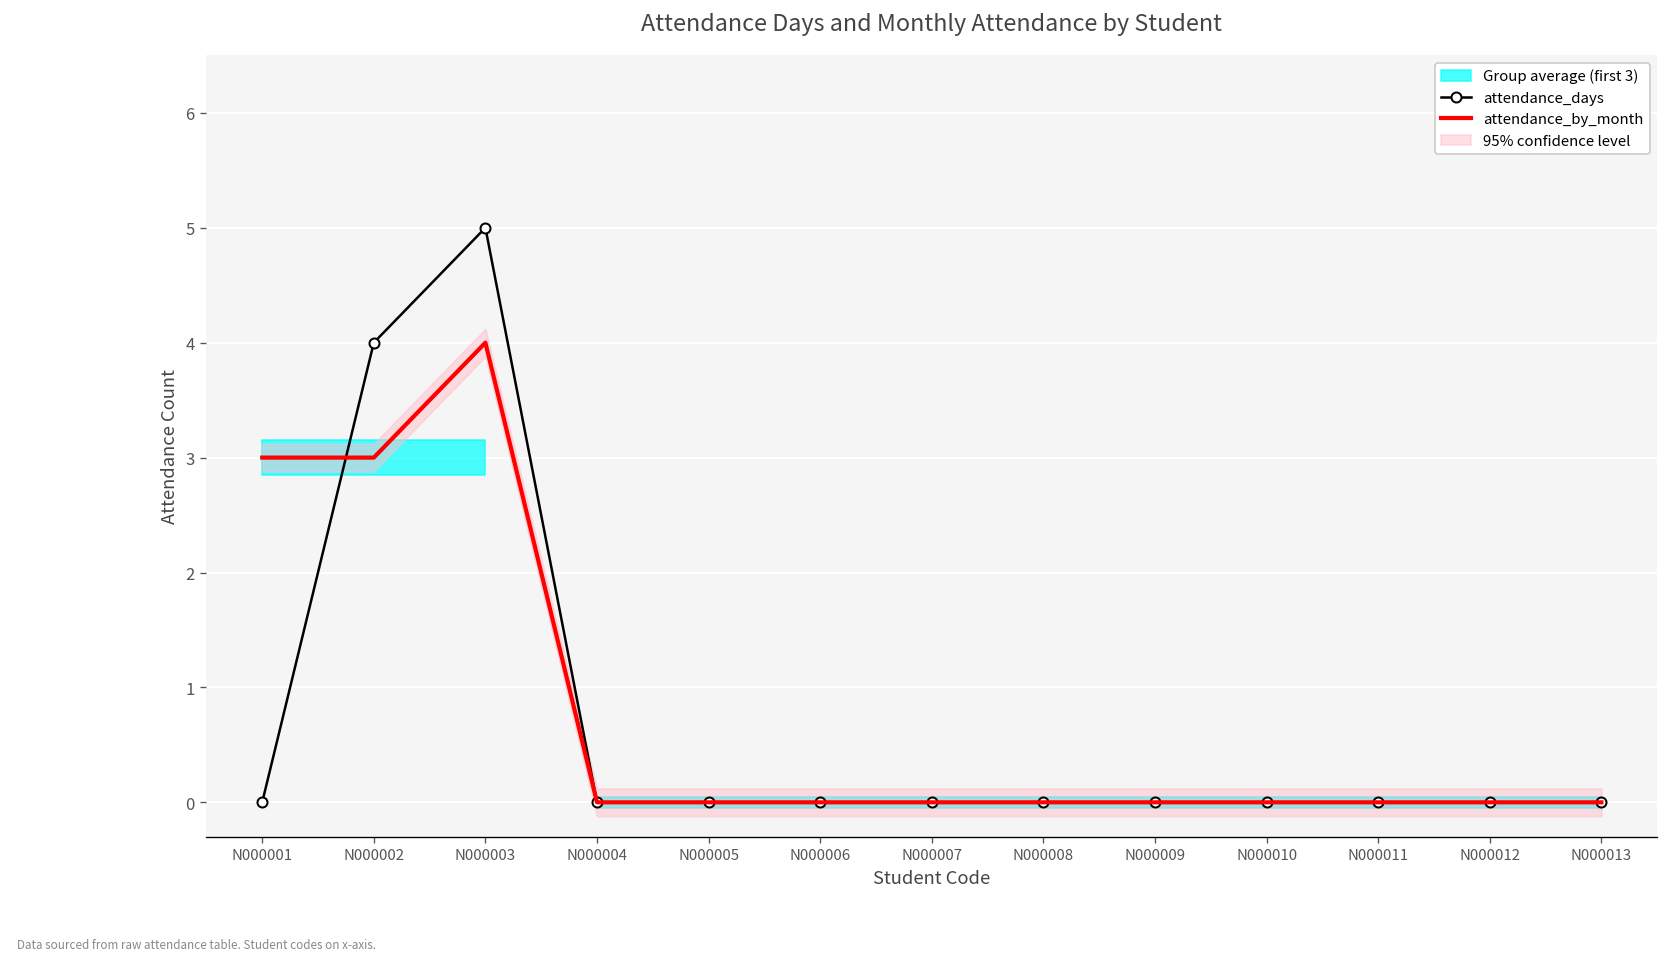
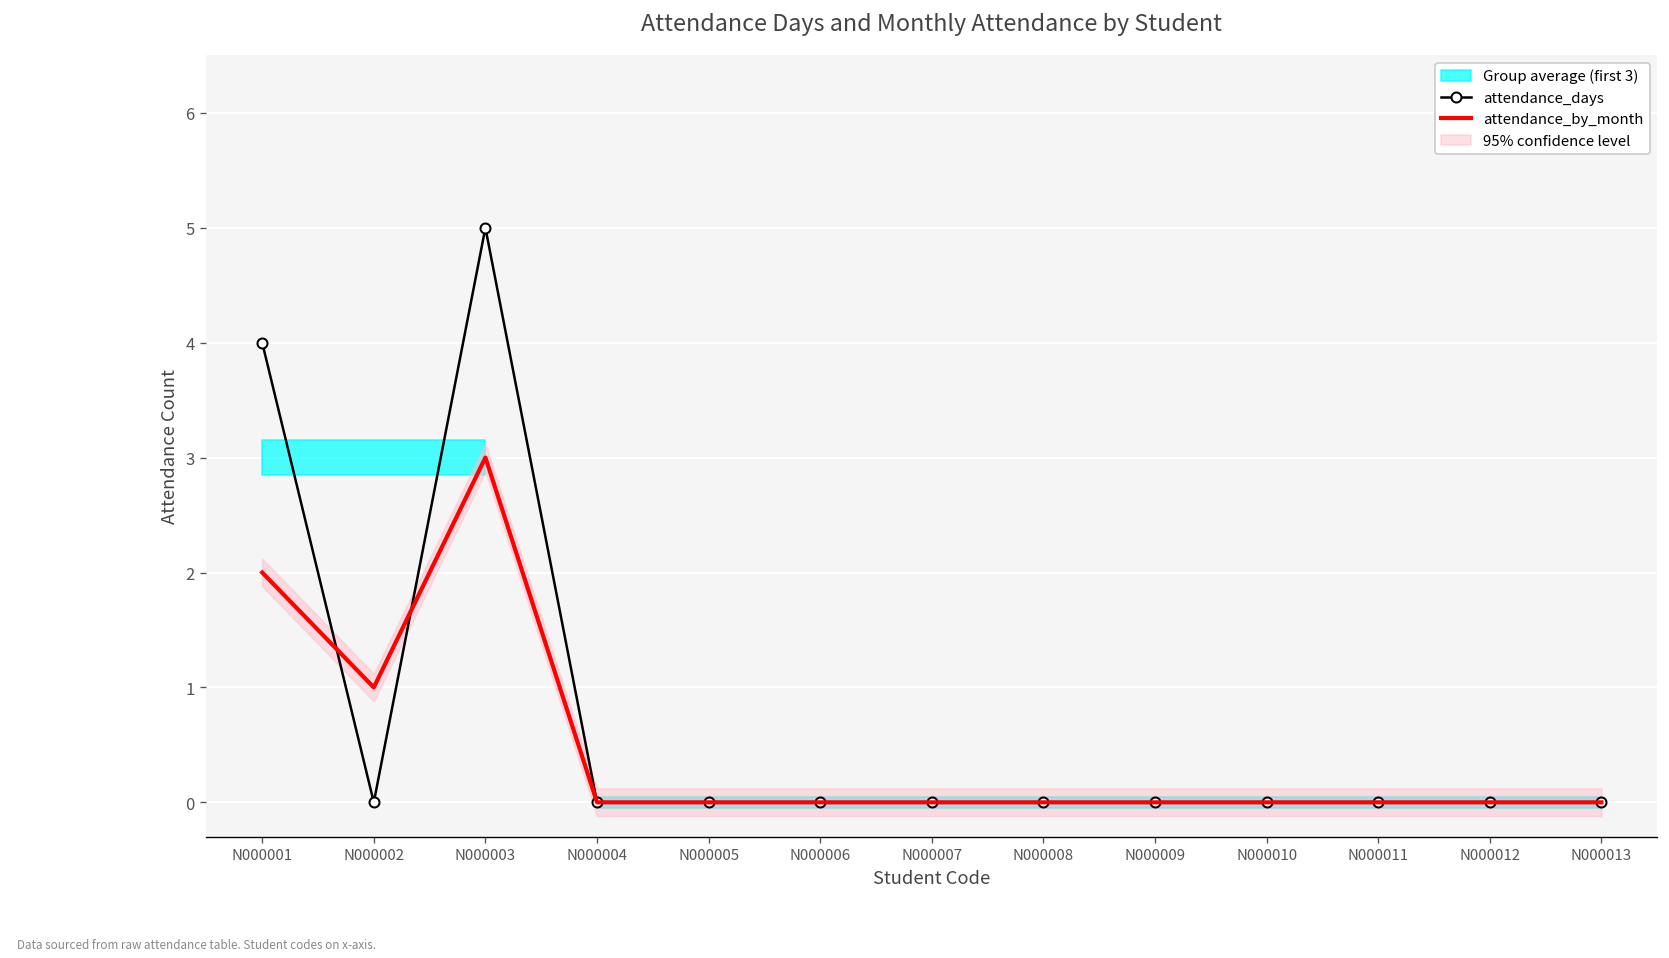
attendance_days, N000001: 0 -> 4
attendance_by_month, N000001: 3 -> 2
attendance_days, N000002: 4 -> 0
attendance_by_month, N000002: 3 -> 1
attendance_by_month, N000003: 4 -> 3
